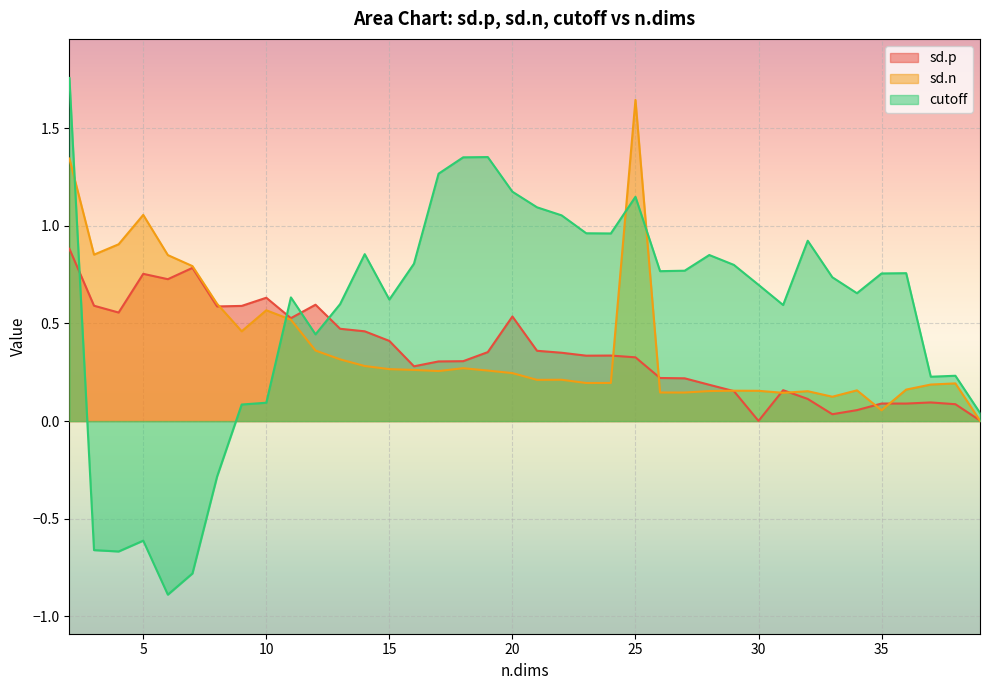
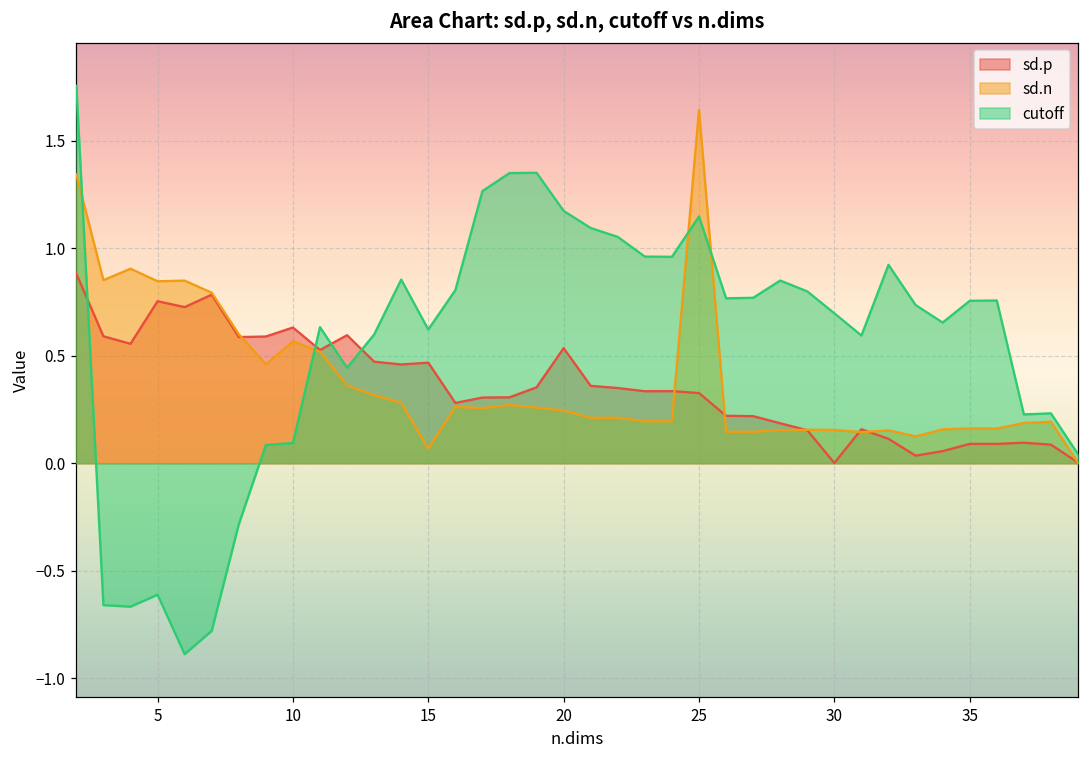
sd.n, 5: 1.06 -> 0.85
sd.p, 15: 0.41 -> 0.47
sd.n, 15: 0.27 -> 0.07
sd.n, 35: 0.06 -> 0.16
